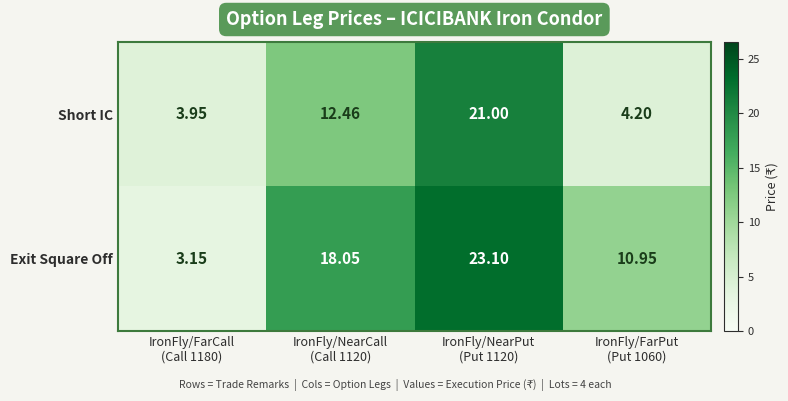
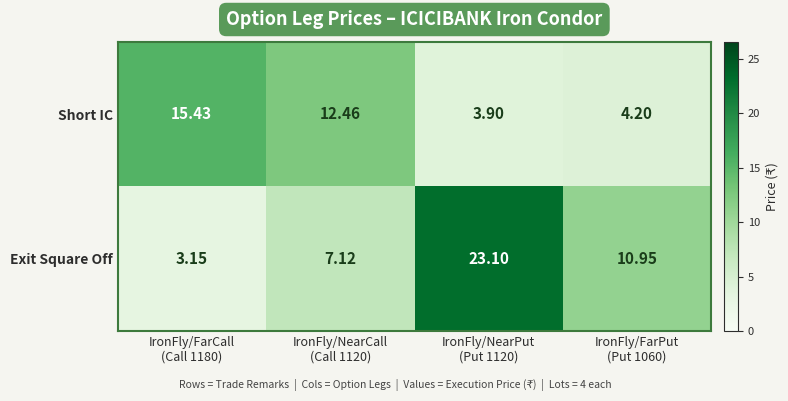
Short IC, IronFly/FarCall (Call 1180): 3.95 -> 15.43
Short IC, IronFly/NearPut (Put 1120): 21.00 -> 3.90
Exit Square Off, IronFly/NearCall (Call 1120): 18.05 -> 7.12
